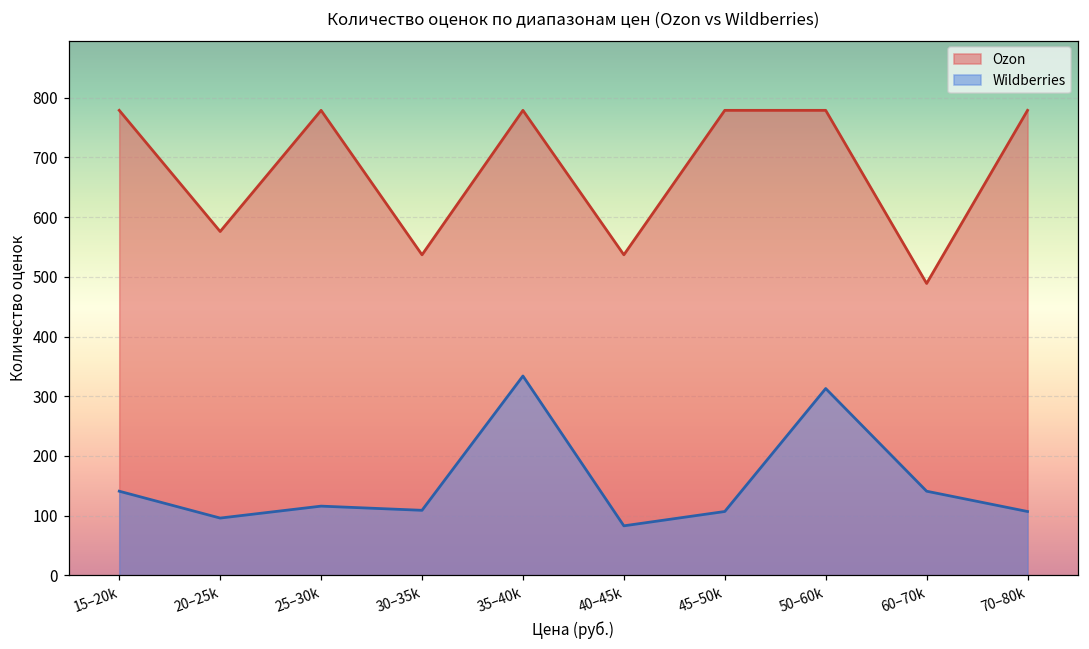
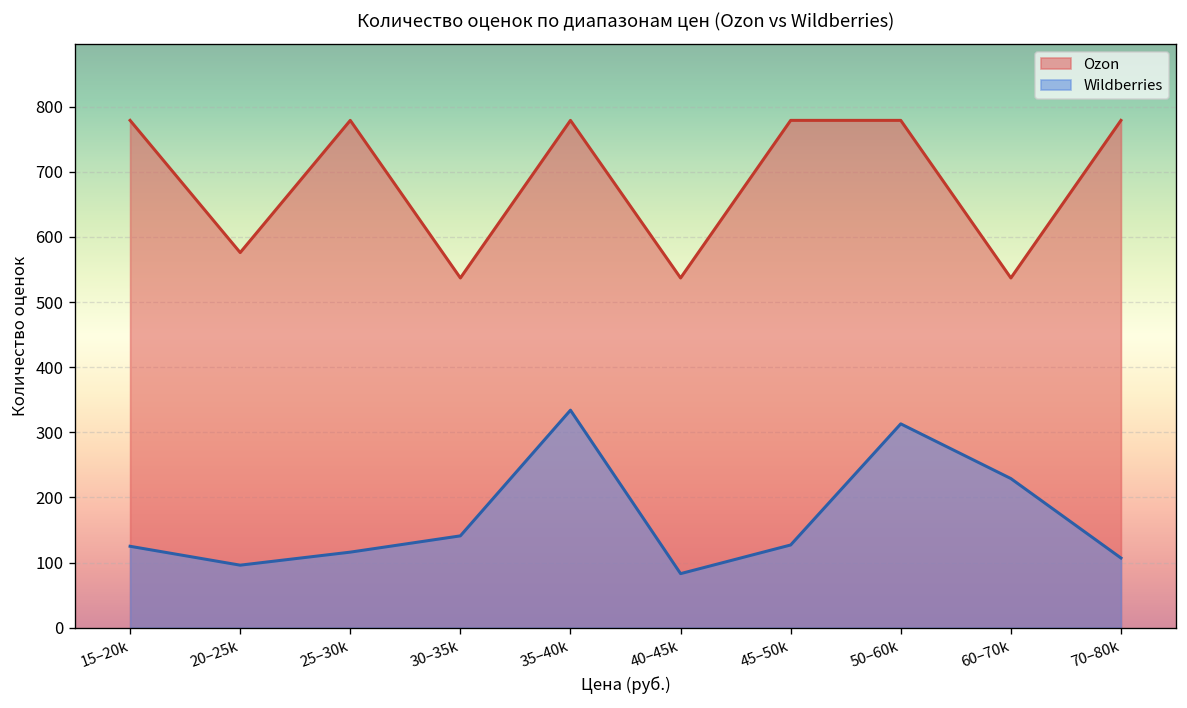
Wildberries, 15–20k: 140 -> 130
Wildberries, 30–35k: 110 -> 140
Wildberries, 45–50k: 110 -> 130
Ozon, 60–70k: 490 -> 540
Wildberries, 60–70k: 140 -> 230
